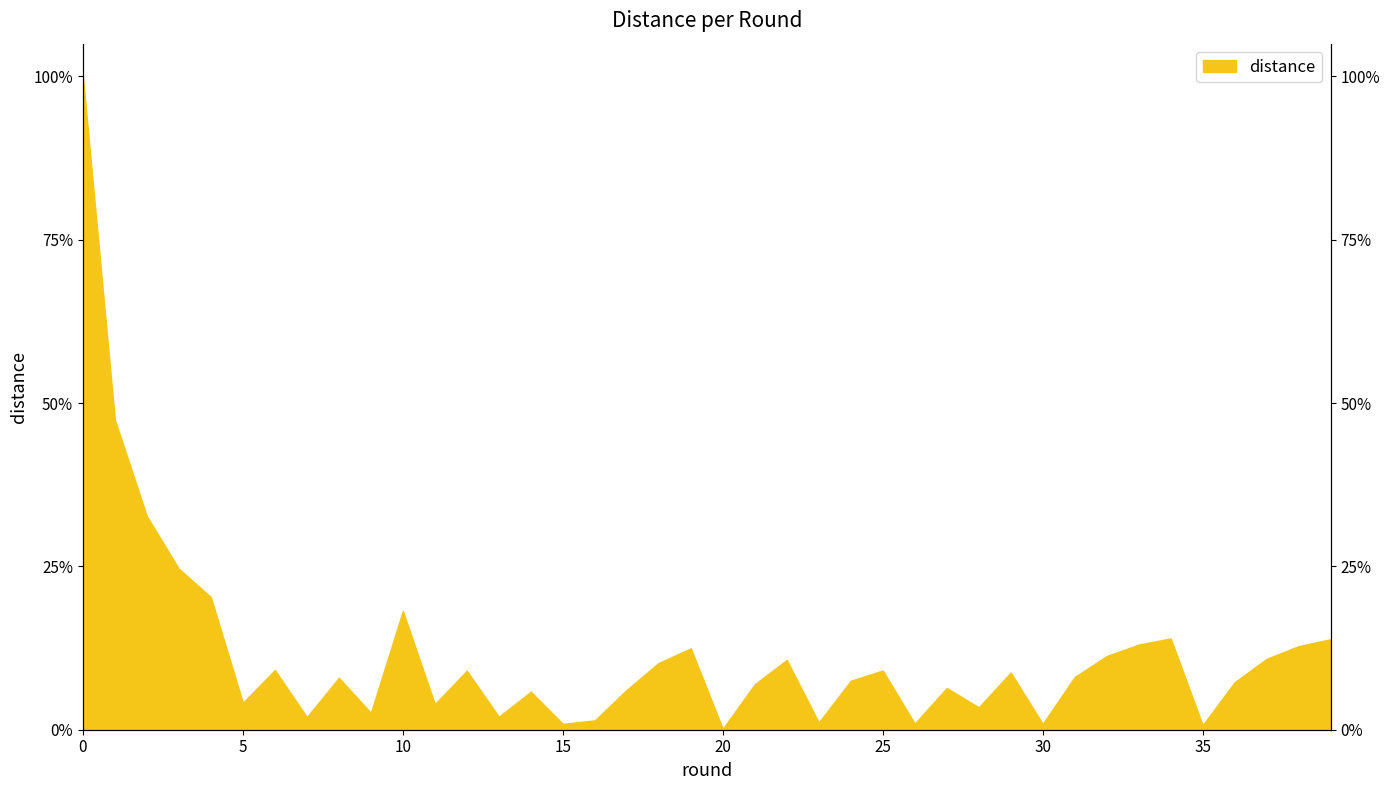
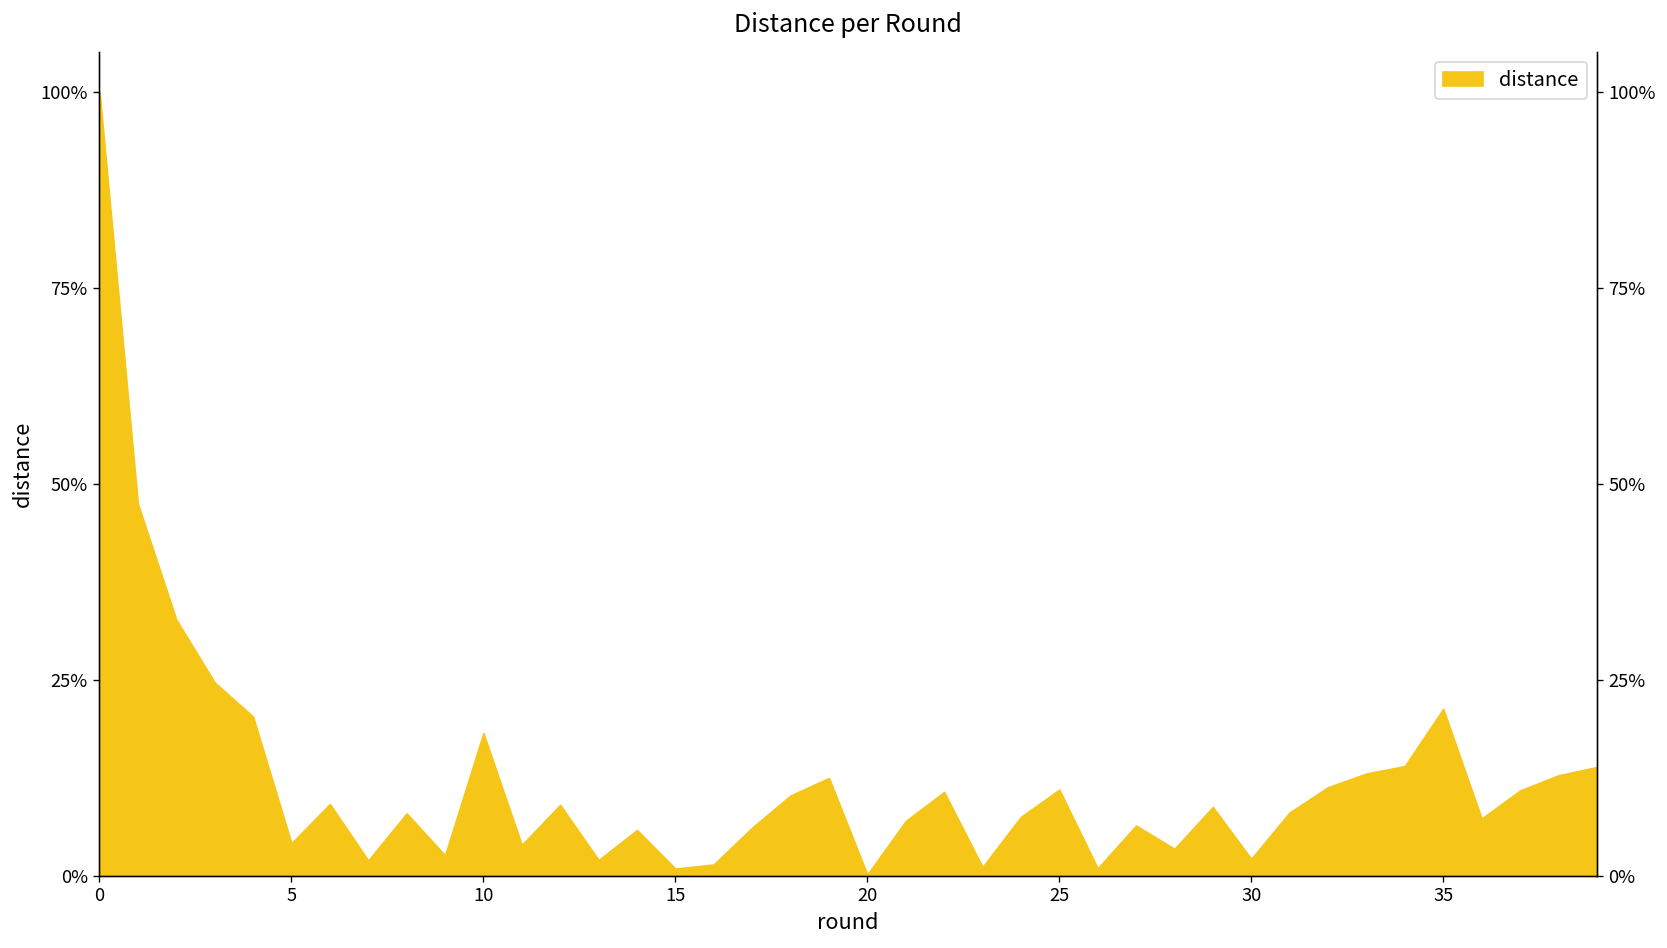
25: 9% -> 11%
30: 1% -> 2%
35: 1% -> 21%
